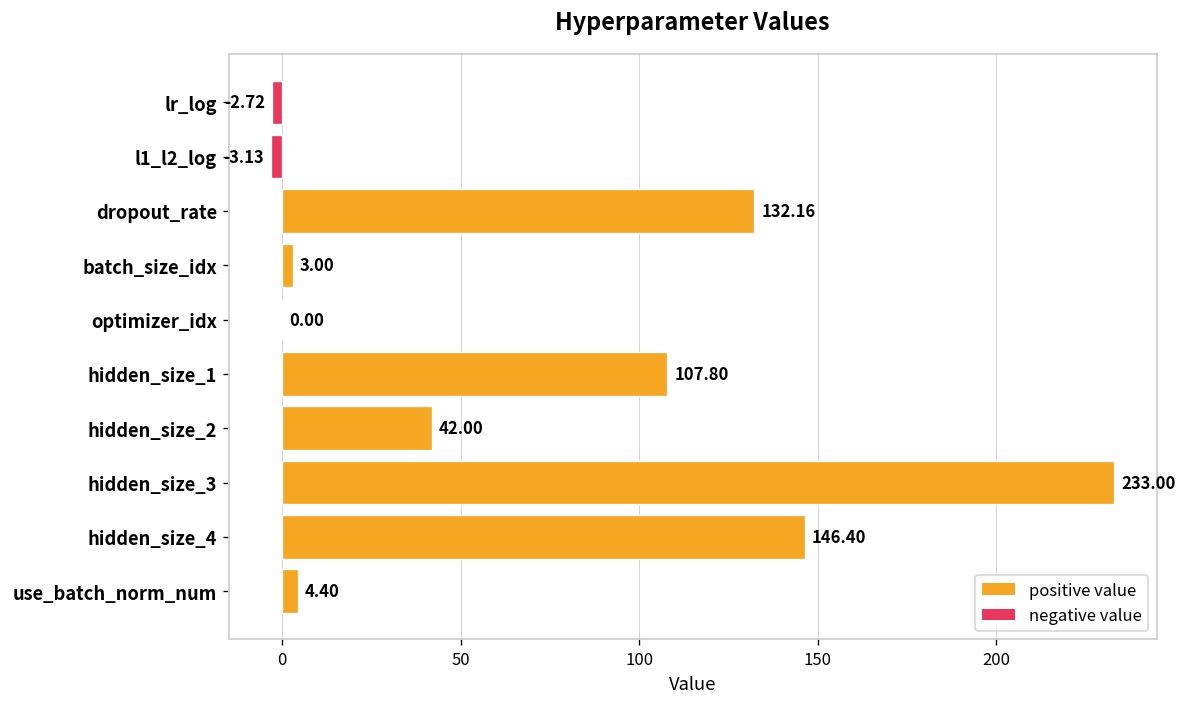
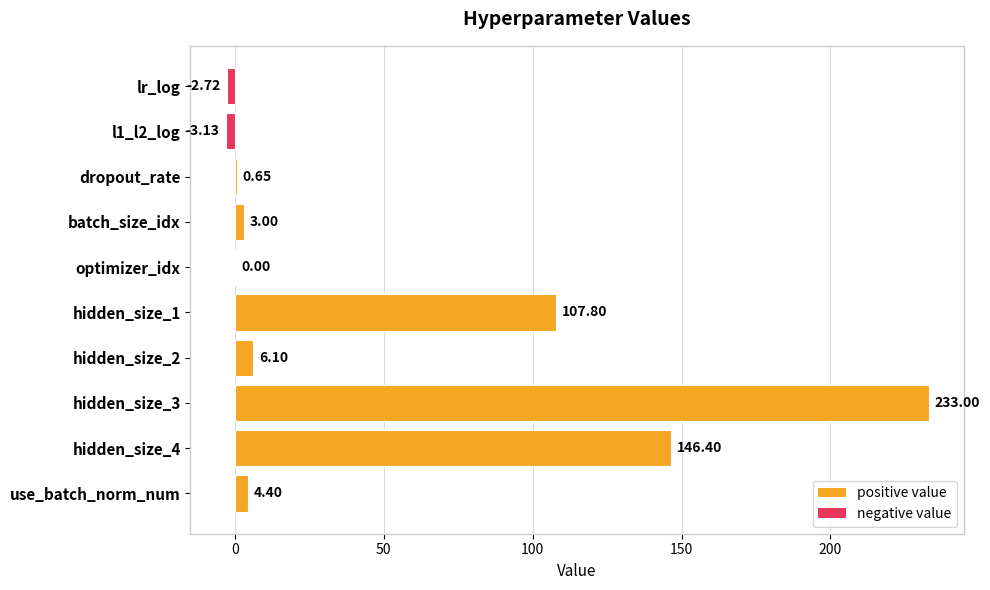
dropout_rate: 132.16 -> 0.65
hidden_size_2: 42.00 -> 6.10
